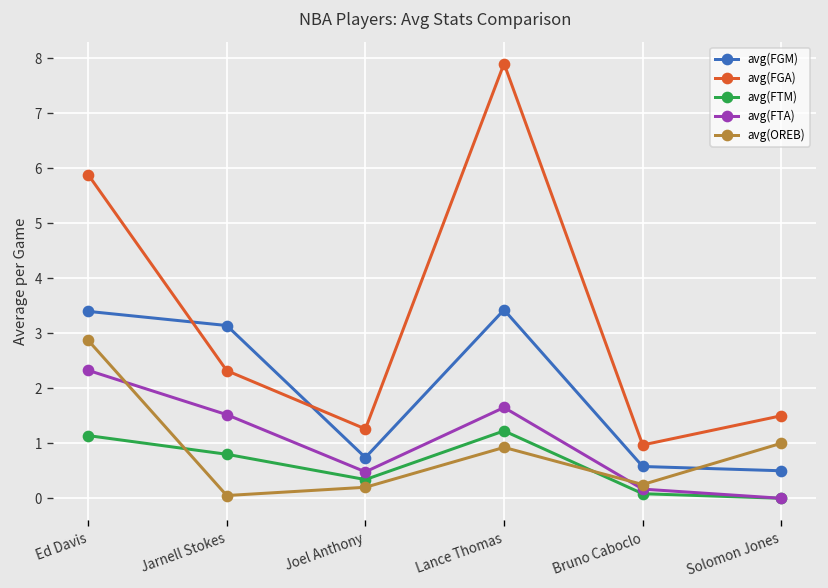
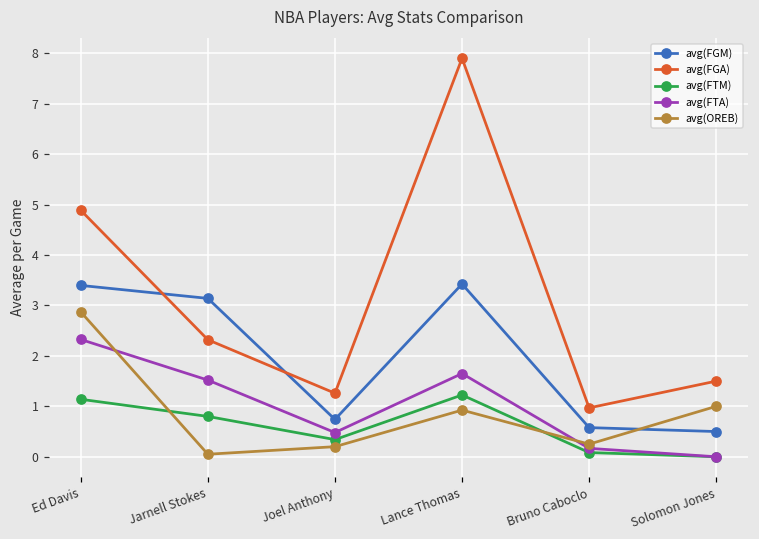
avg(FGA), Ed Davis: 5.9 -> 4.9
